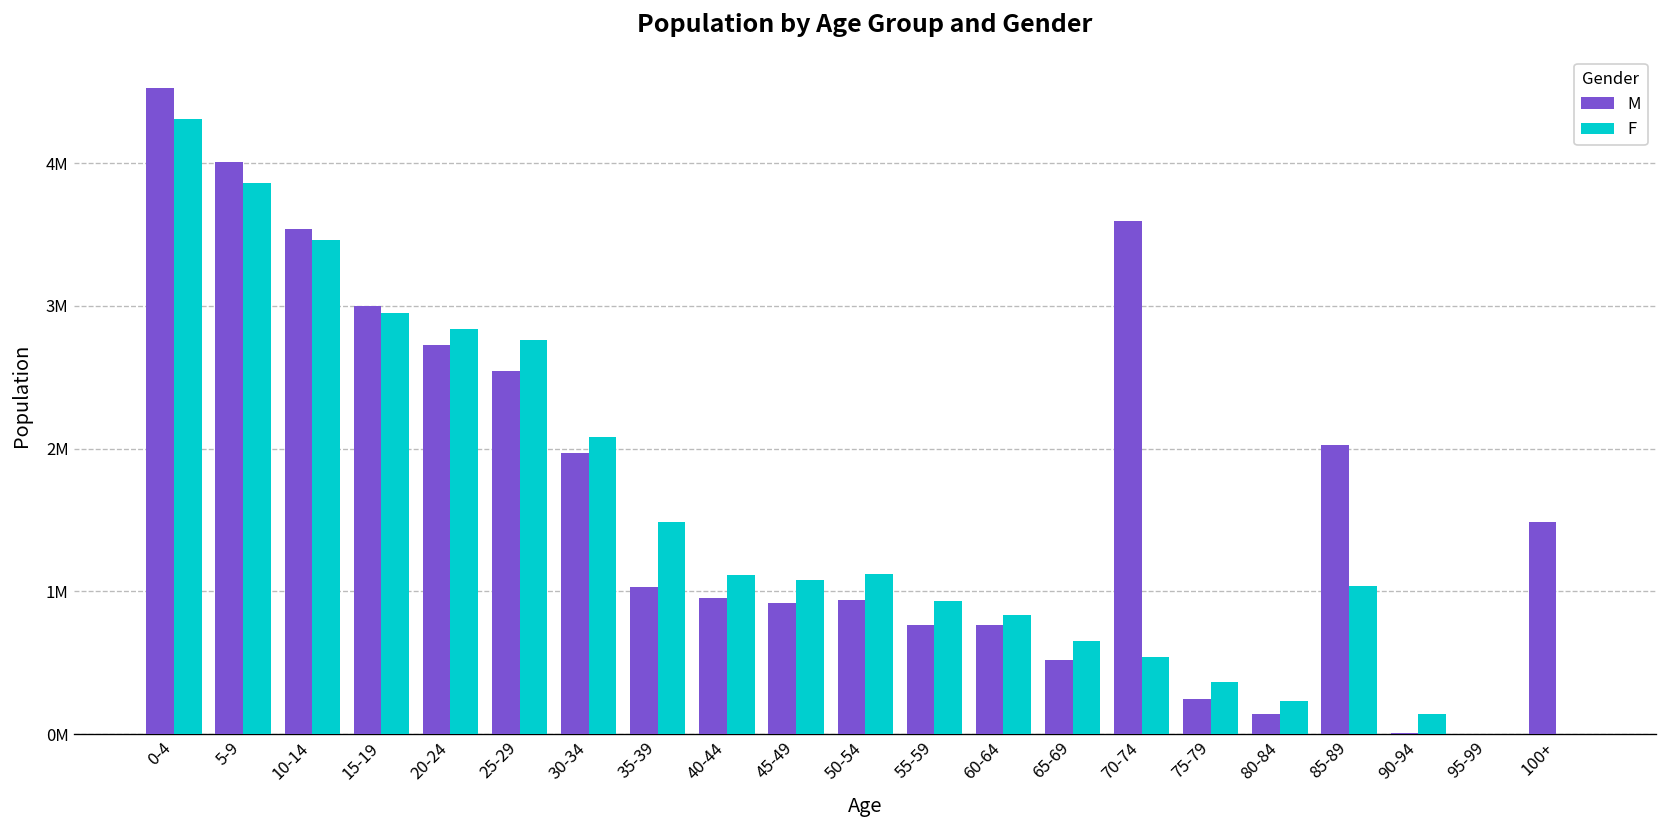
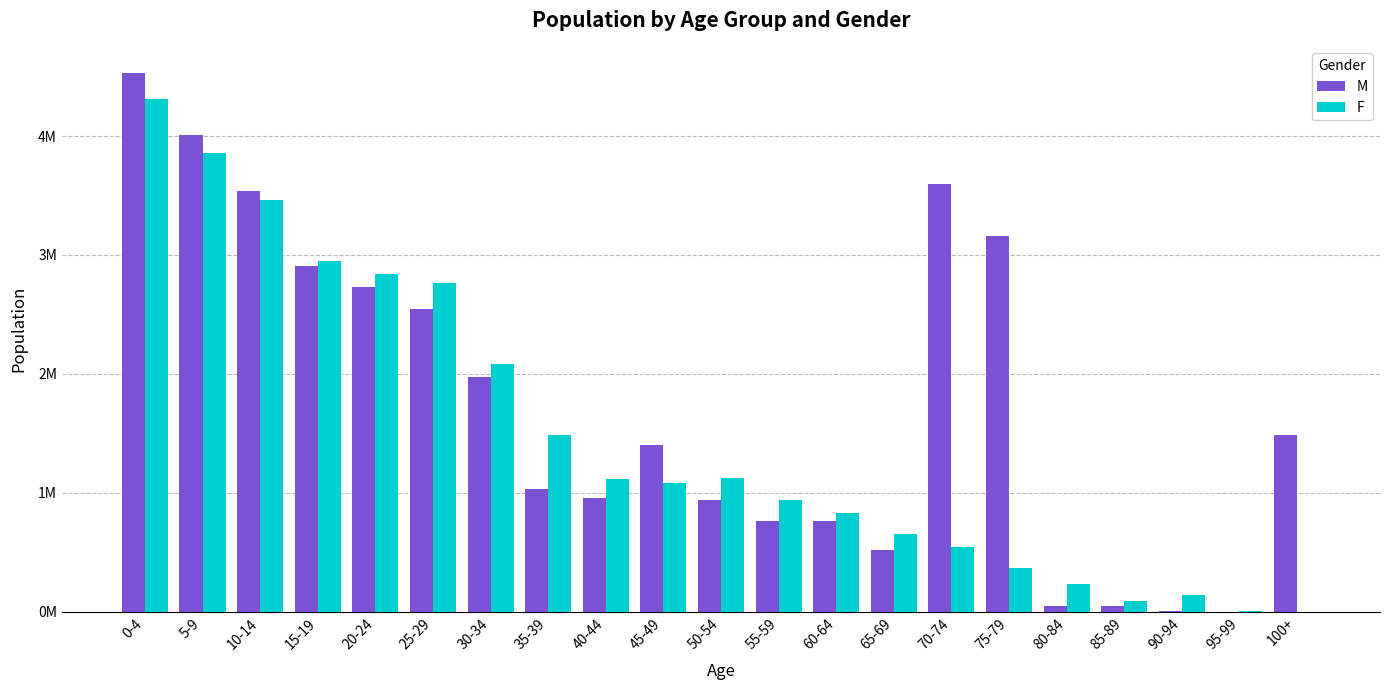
M, 15-19: 3000000 -> 2910000
M, 45-49: 920000 -> 1400000
M, 75-79: 250000 -> 3160000
M, 80-84: 140000 -> 50000
M, 85-89: 2030000 -> 50000
F, 85-89: 1040000 -> 90000
